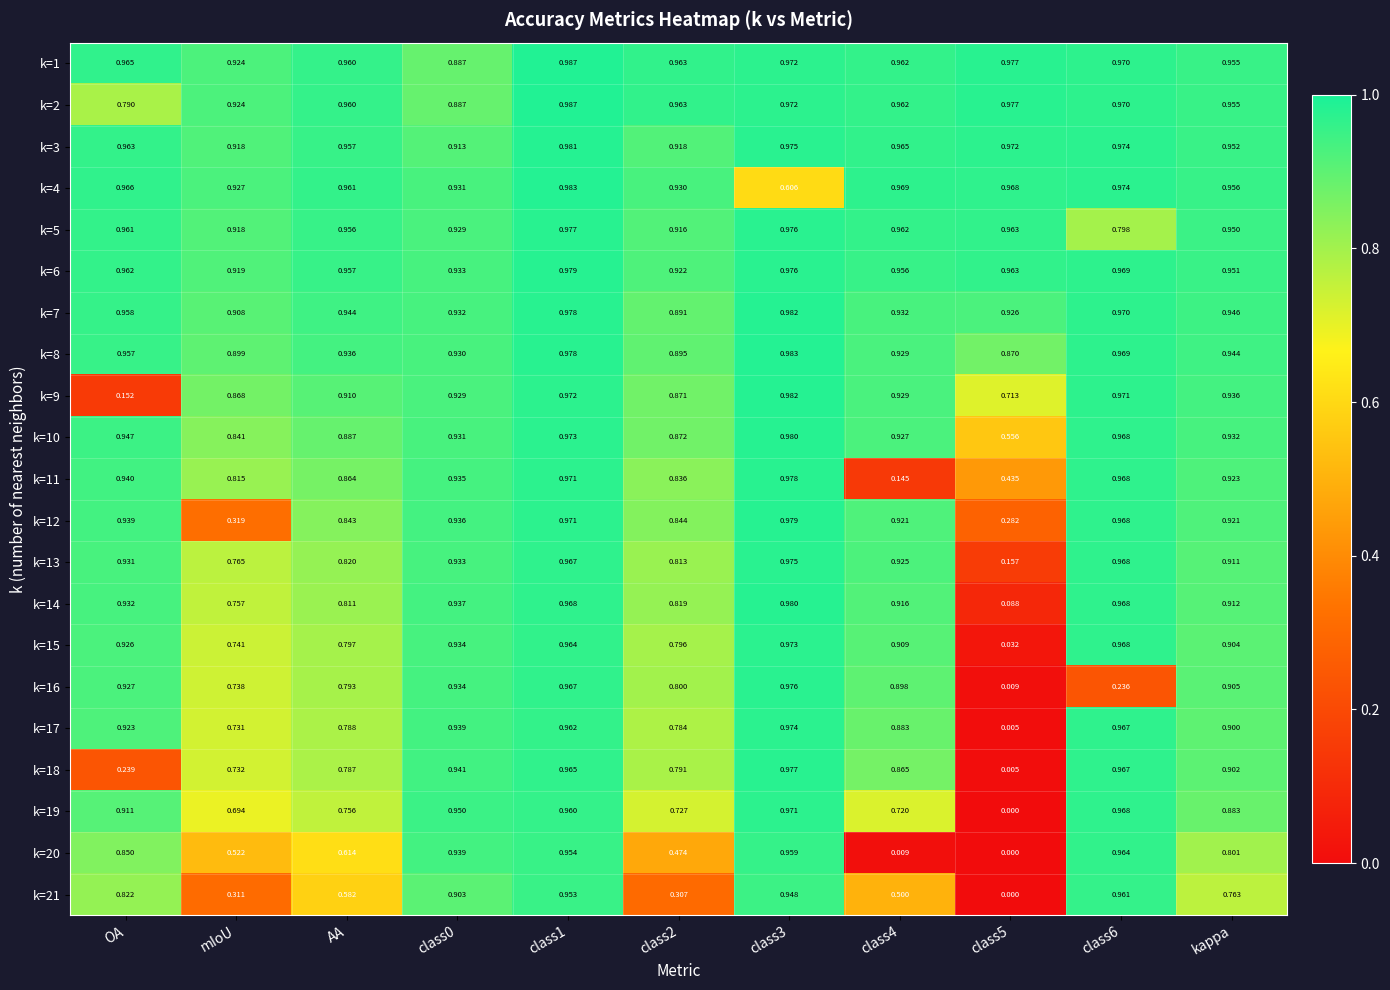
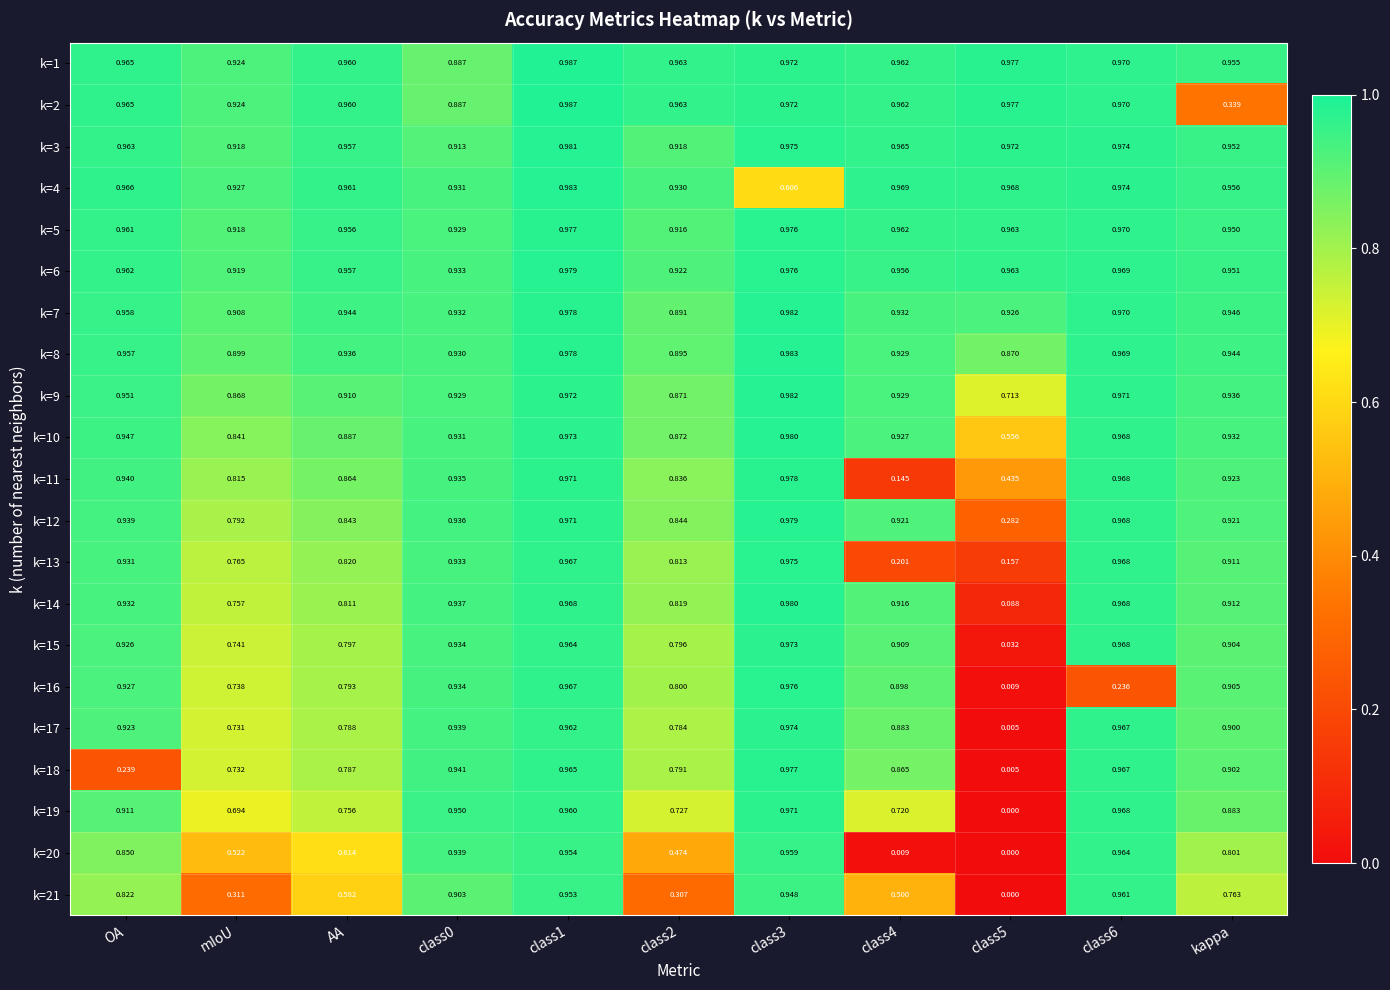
k=2, OA: 0.790 -> 0.965
k=2, kappa: 0.955 -> 0.339
k=5, class6: 0.798 -> 0.970
k=9, OA: 0.152 -> 0.951
k=12, mIoU: 0.319 -> 0.792
k=13, class4: 0.925 -> 0.201
